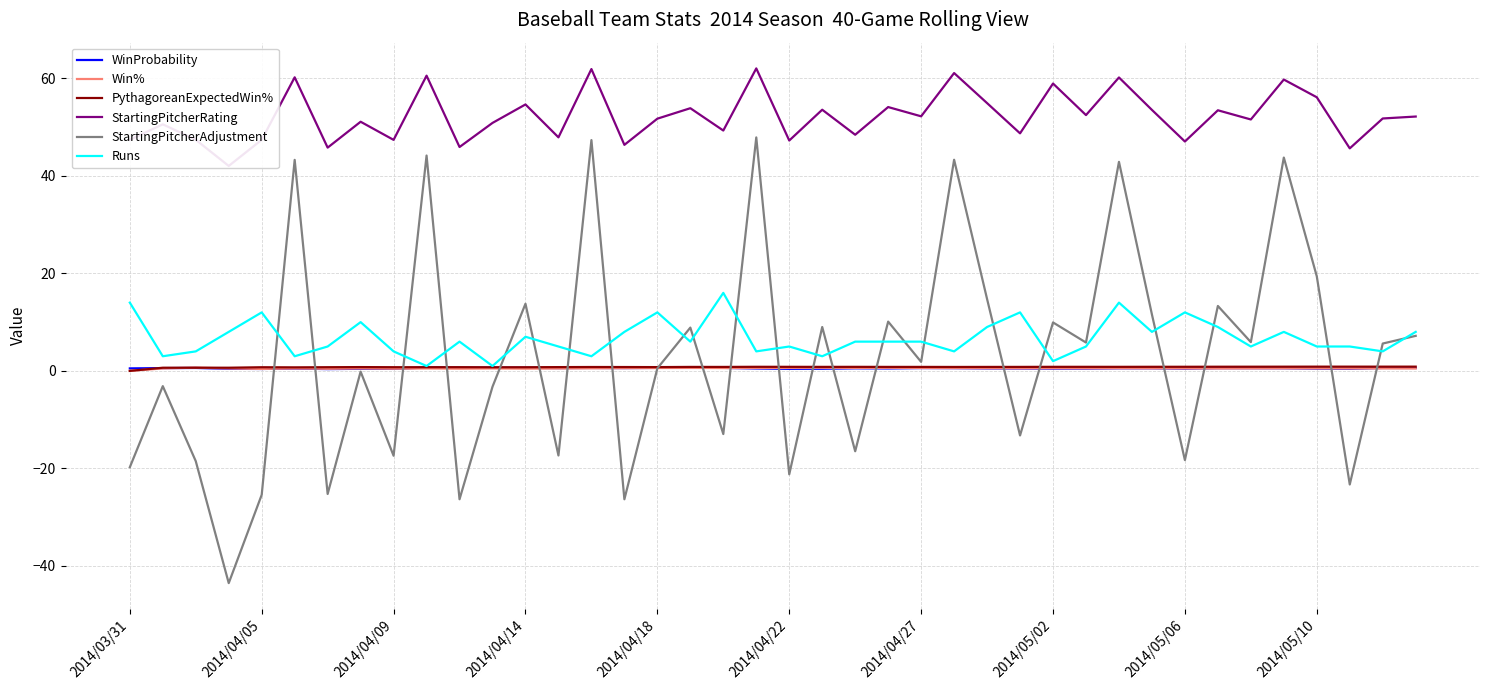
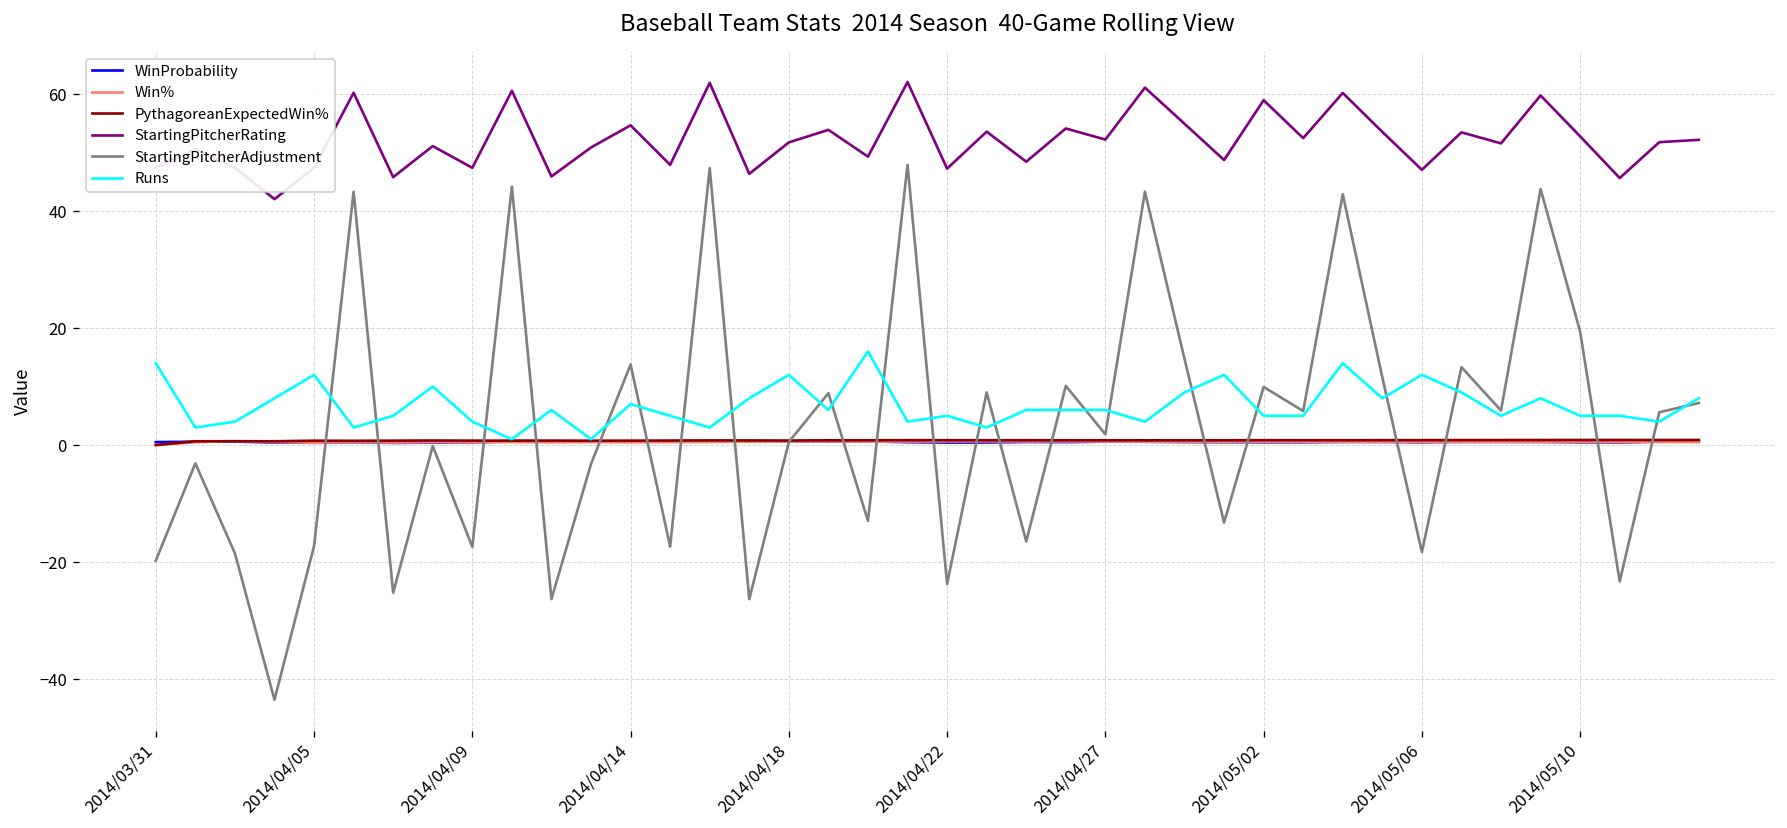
StartingPitcherAdjustment, 2014/04/05: -25 -> -17
StartingPitcherAdjustment, 2014/04/22: -21 -> -24
Runs, 2014/05/02: 2 -> 5
StartingPitcherRating, 2014/05/10: 56 -> 53
